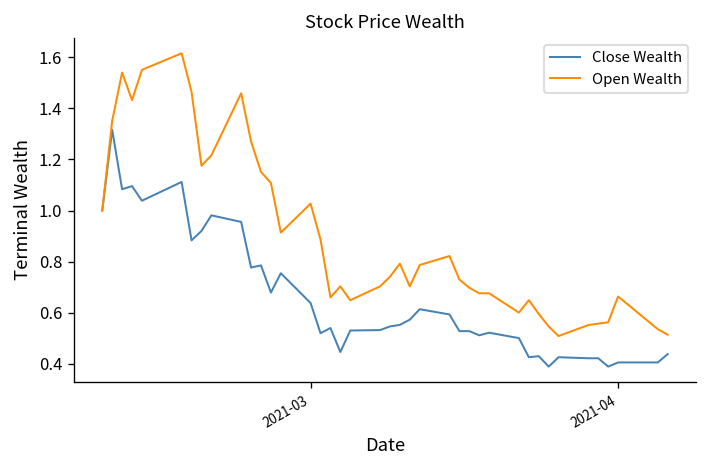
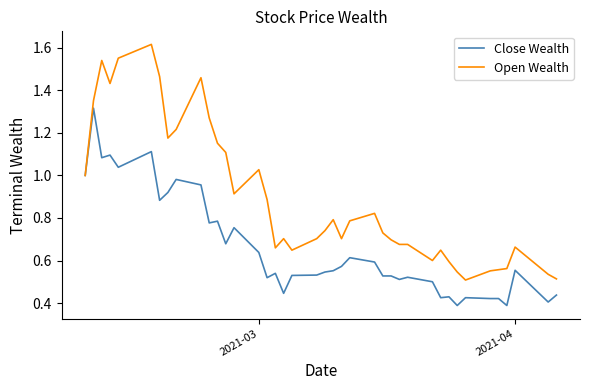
Close Wealth, 2021-04: 0.40 -> 0.55
